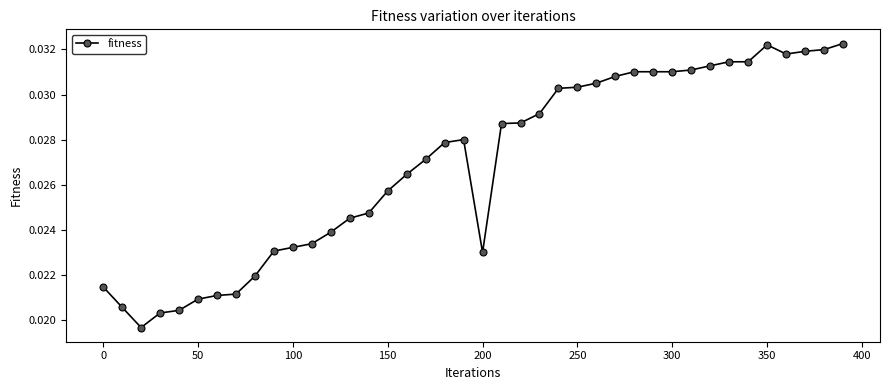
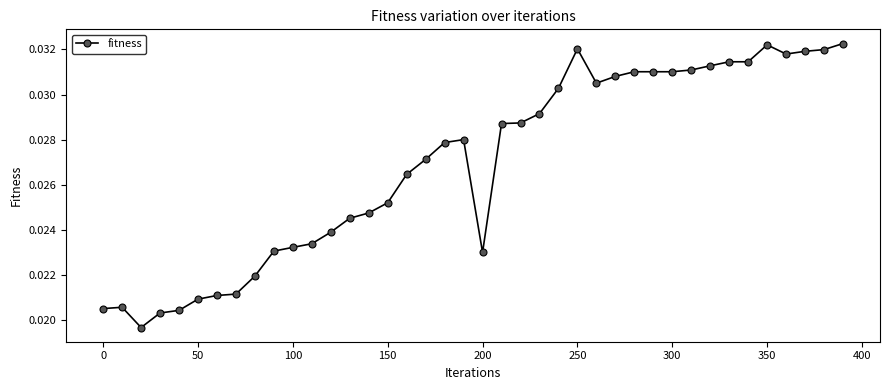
0: 0.0215 -> 0.0205
150: 0.0257 -> 0.0252
250: 0.0303 -> 0.0320
